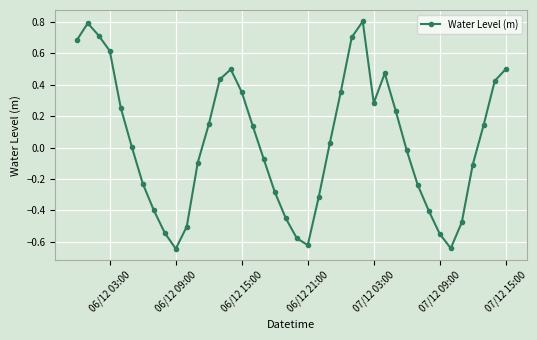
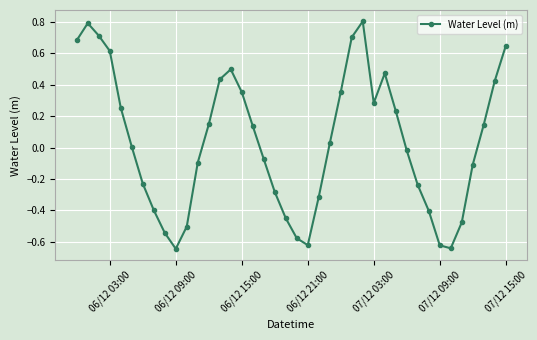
07/12 09:00: -0.55 -> -0.62
07/12 15:00: 0.50 -> 0.65
